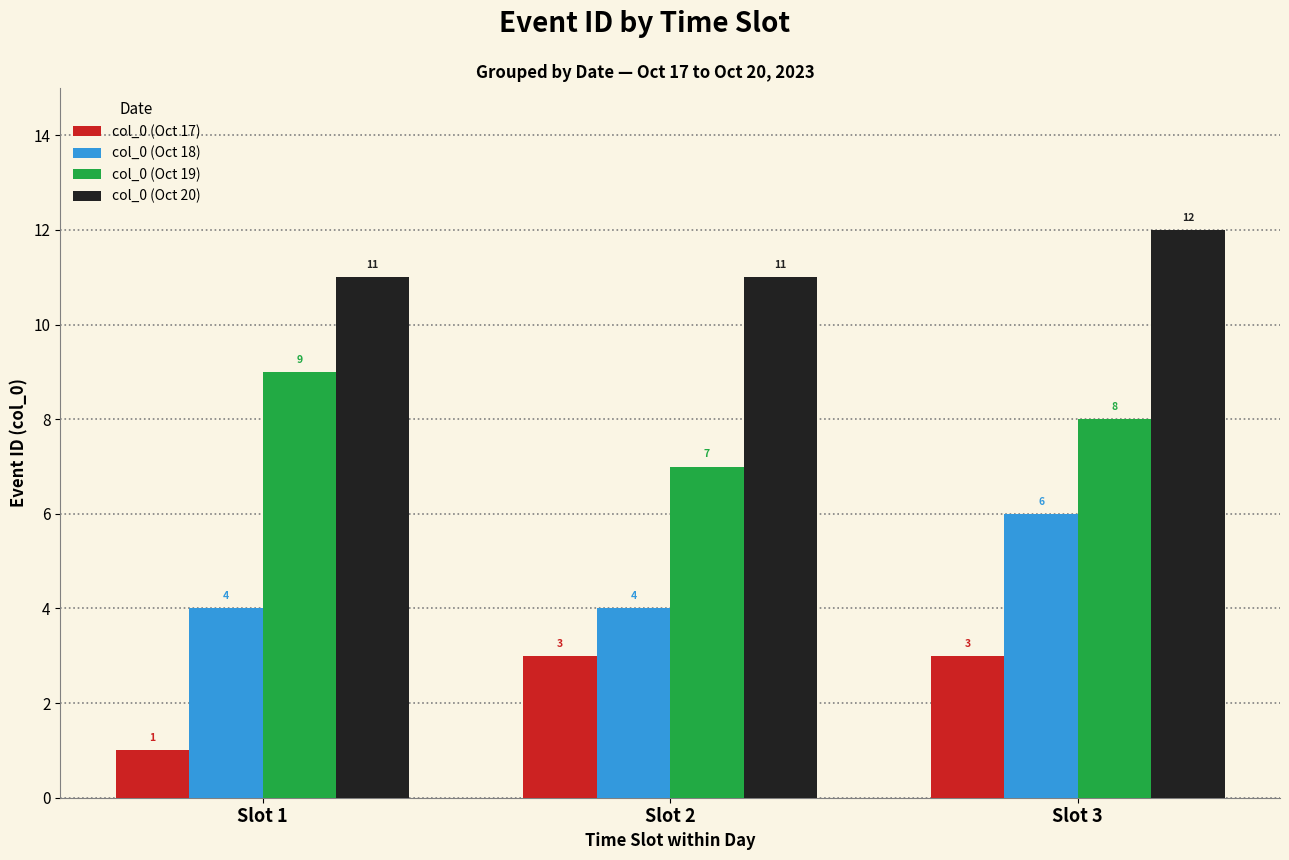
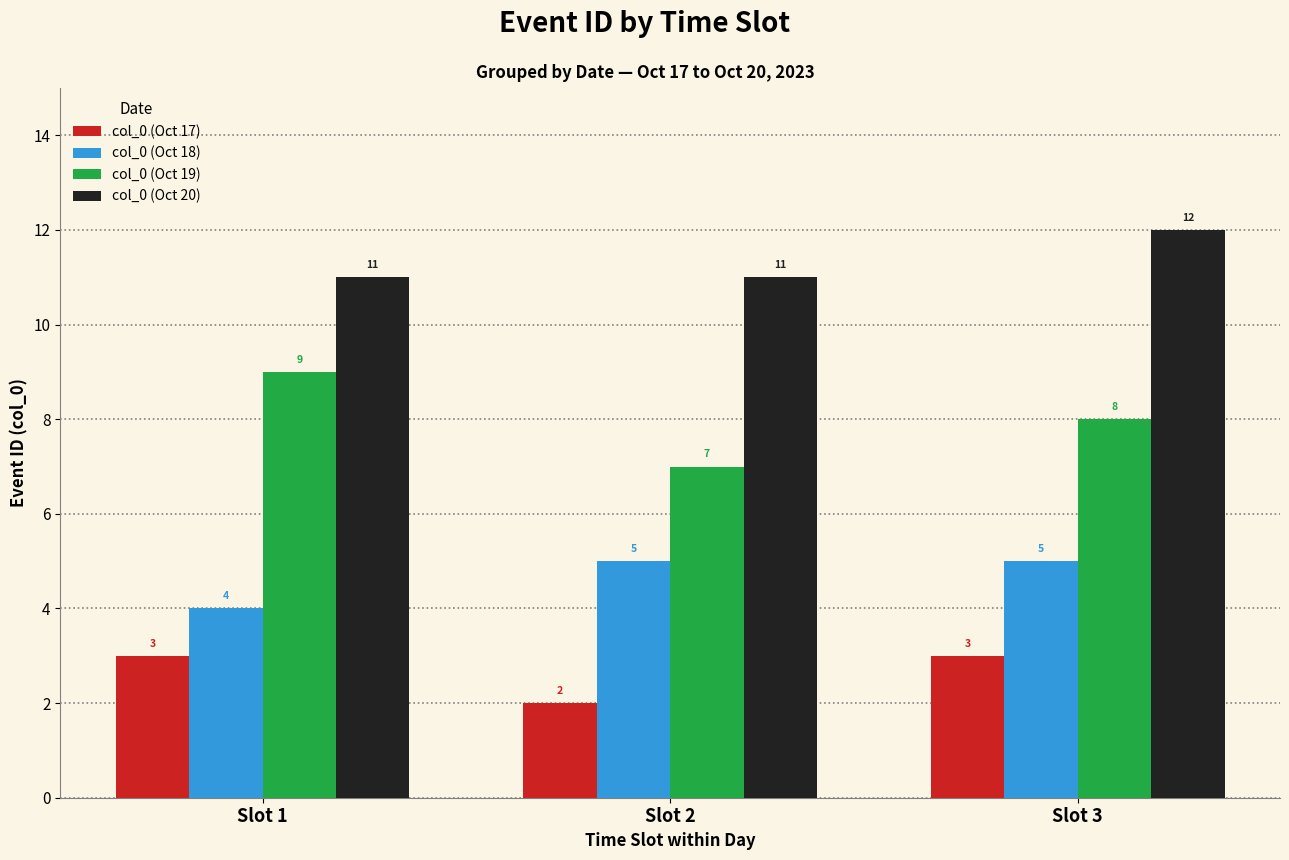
col_0 (Oct 17), Slot 1: 1 -> 3
col_0 (Oct 17), Slot 2: 3 -> 2
col_0 (Oct 18), Slot 2: 4 -> 5
col_0 (Oct 18), Slot 3: 6 -> 5
